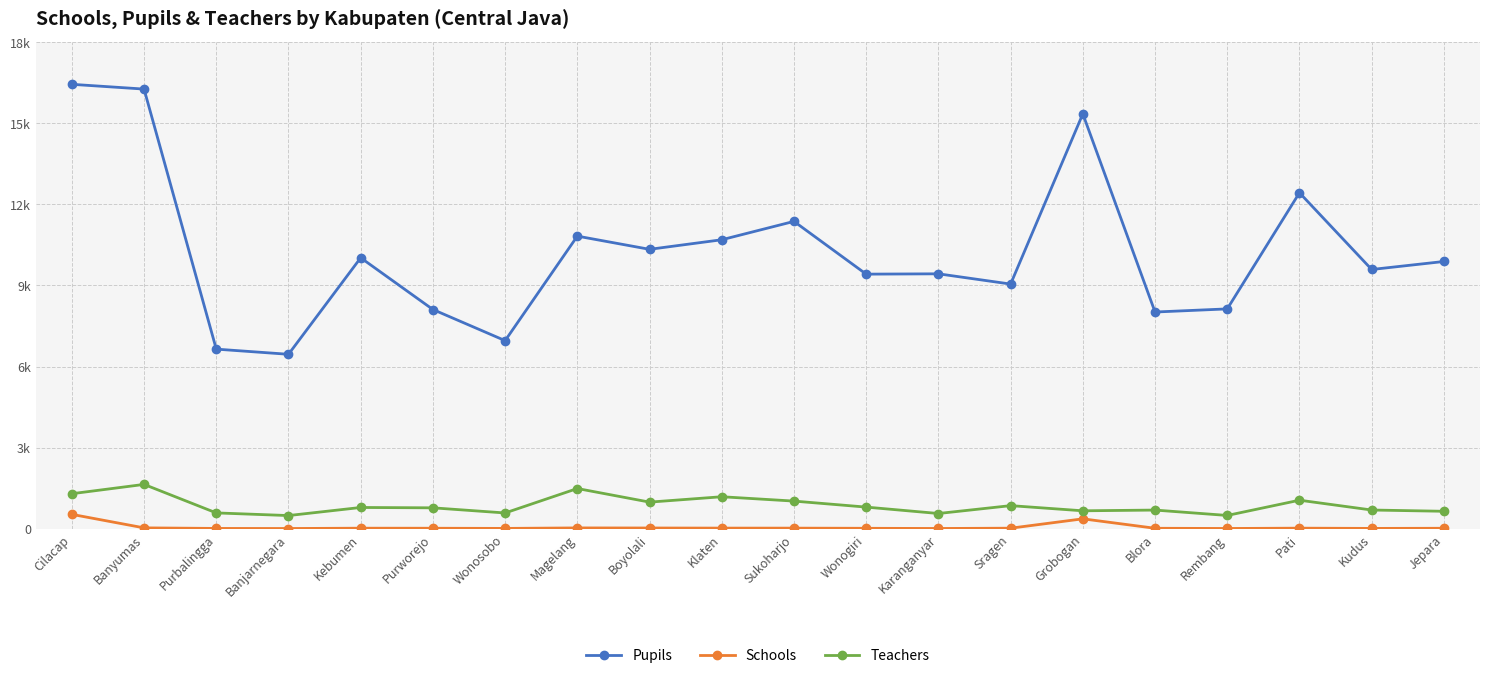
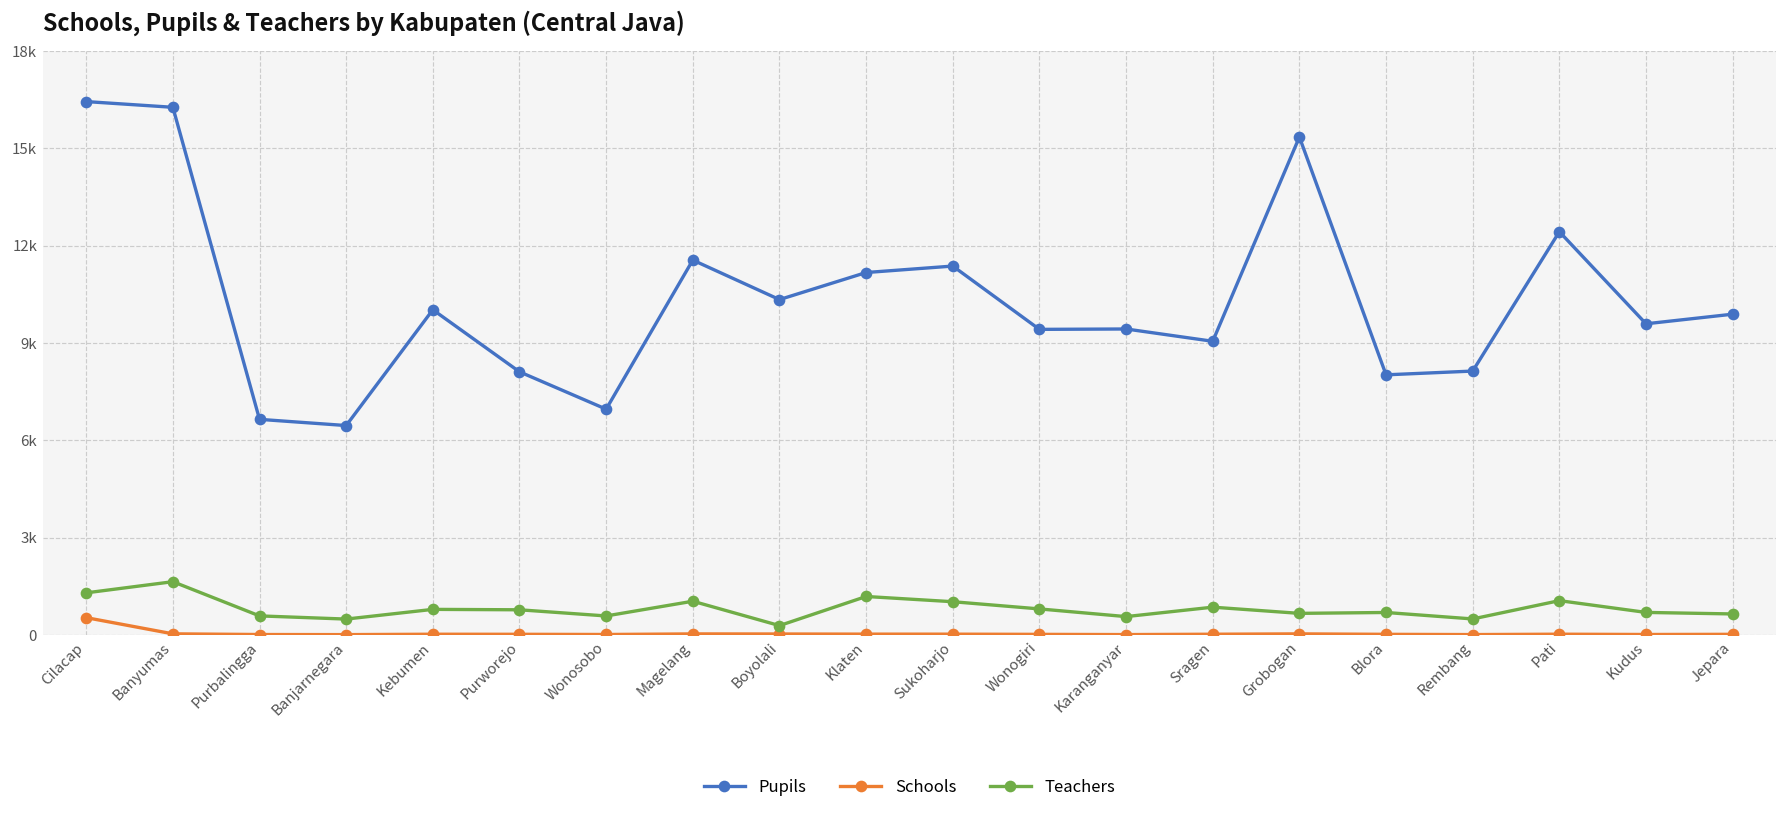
Pupils, Magelang: 10800 -> 11600
Teachers, Magelang: 1500 -> 1000
Teachers, Boyolali: 1000 -> 300
Pupils, Klaten: 10700 -> 11200
Schools, Grobogan: 400 -> 0
